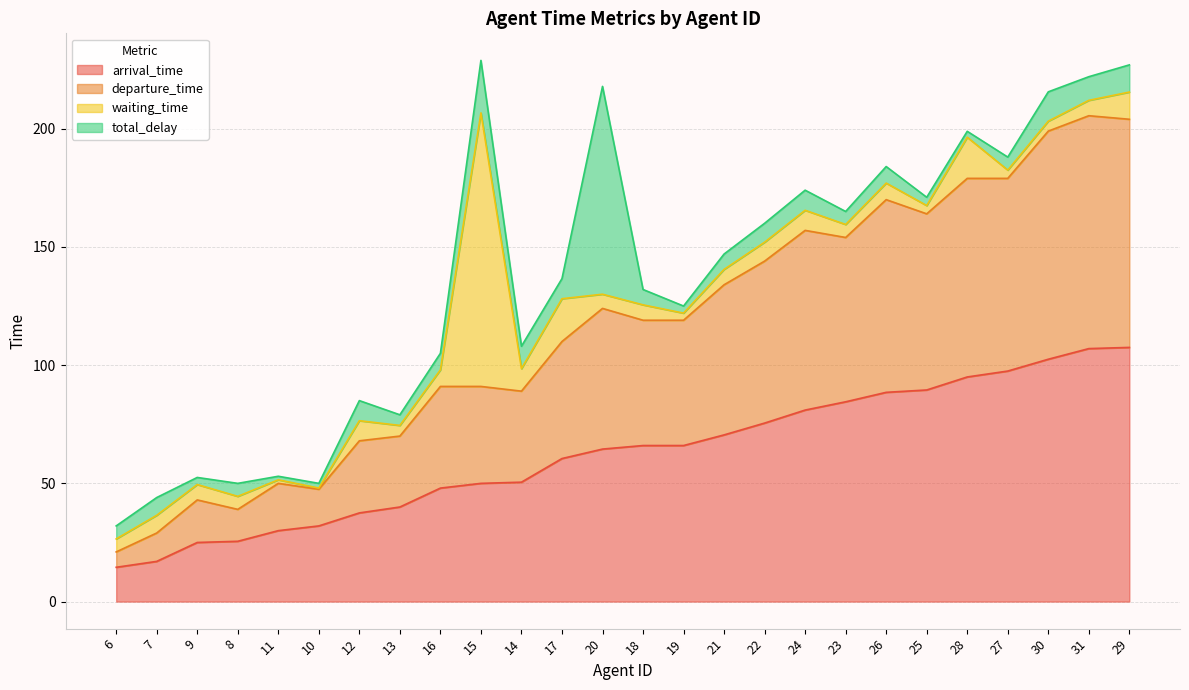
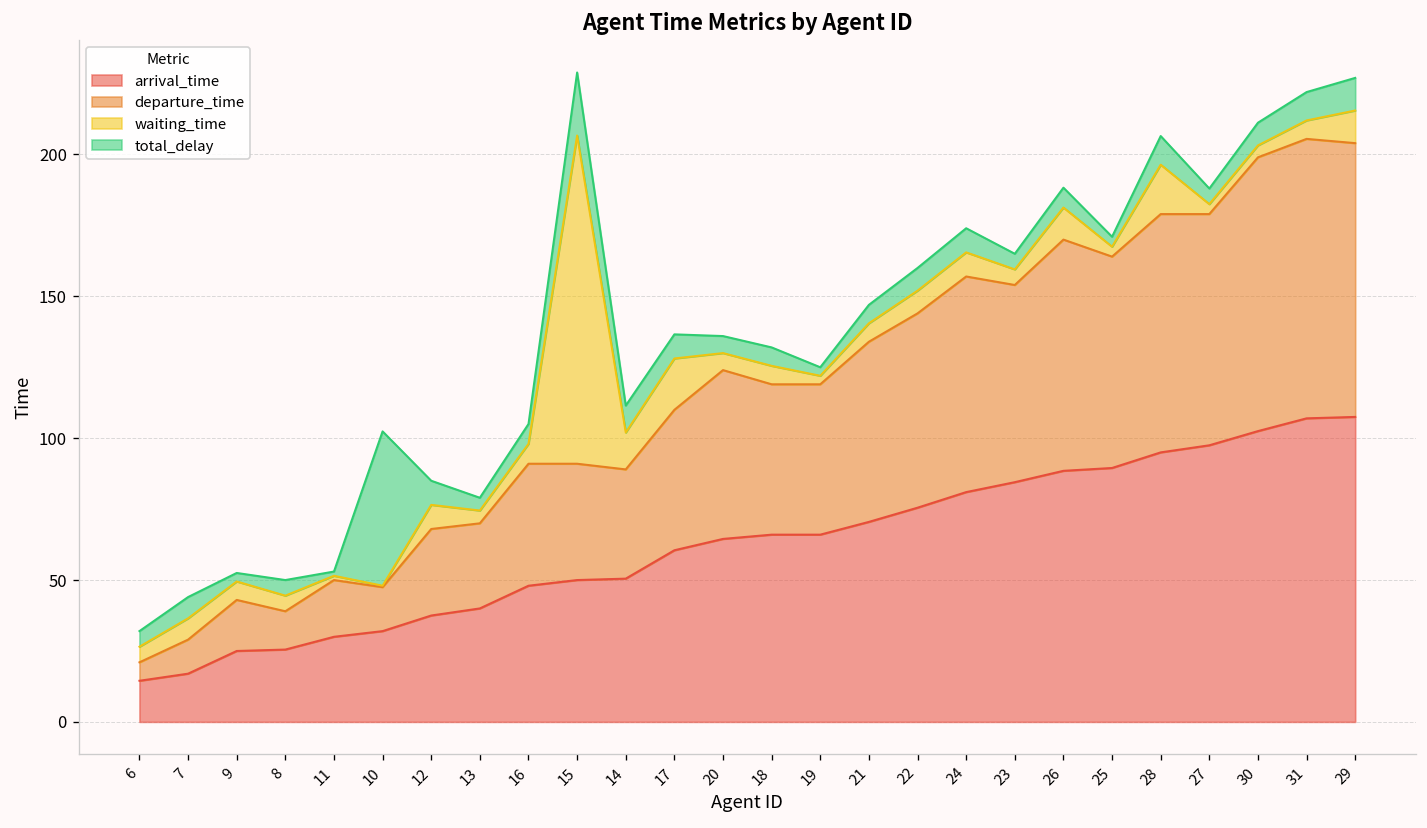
total_delay, 10: 2 -> 54
waiting_time, 14: 10 -> 13
total_delay, 20: 88 -> 6
waiting_time, 26: 7 -> 11
total_delay, 28: 3 -> 10
total_delay, 30: 12 -> 8
